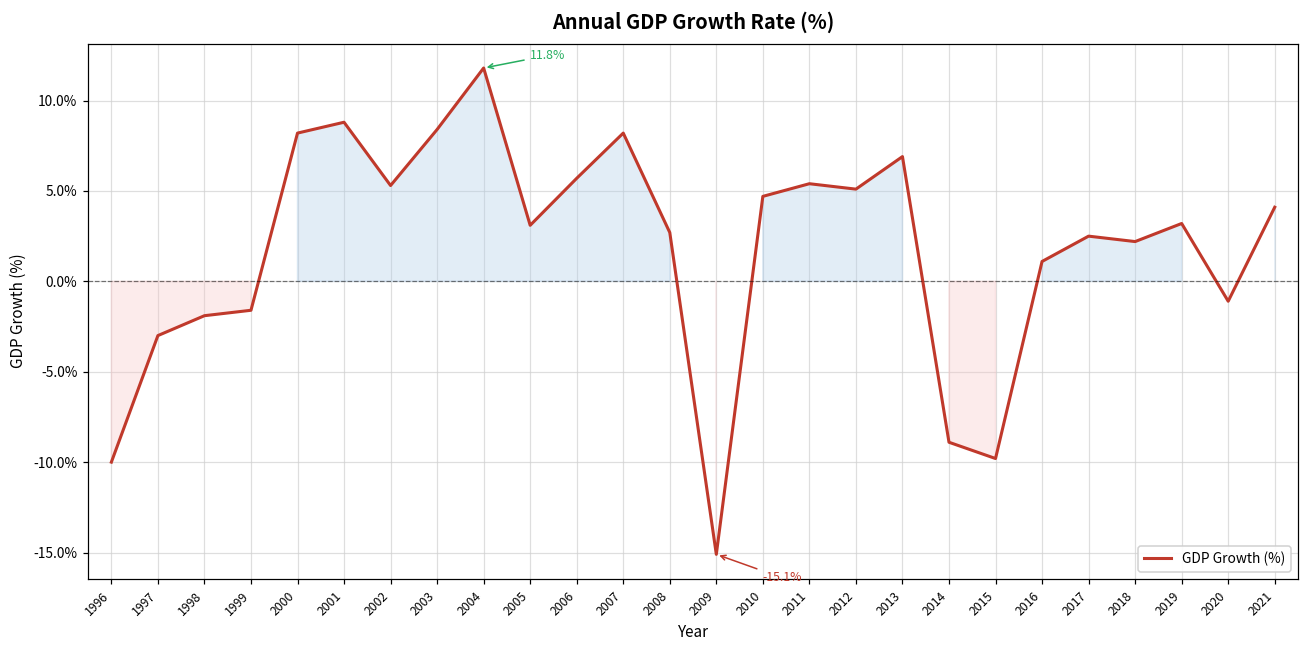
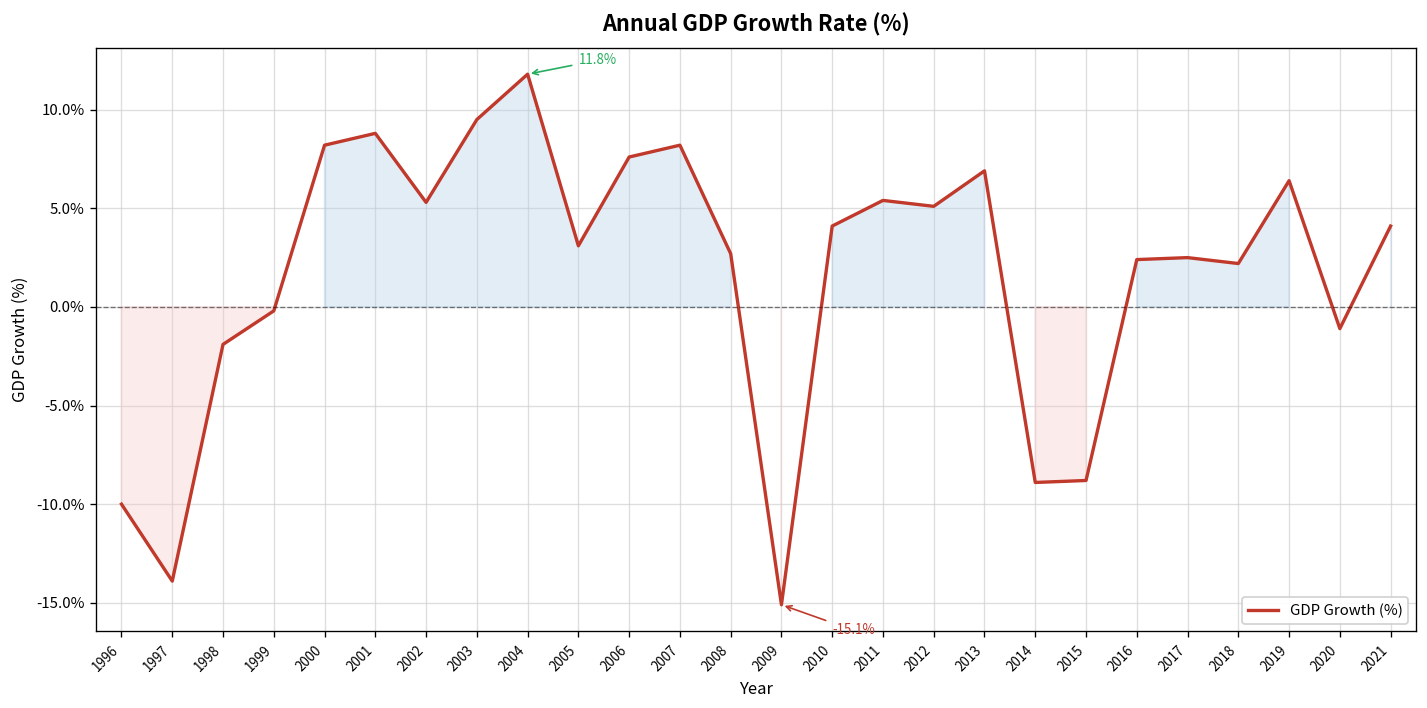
1997: -3.0% -> -13.9%
1999: -1.6% -> -0.2%
2003: 8.4% -> 9.5%
2006: 5.7% -> 7.6%
2010: 4.7% -> 4.1%
2015: -9.8% -> -8.8%
2016: 1.1% -> 2.4%
2019: 3.2% -> 6.4%
